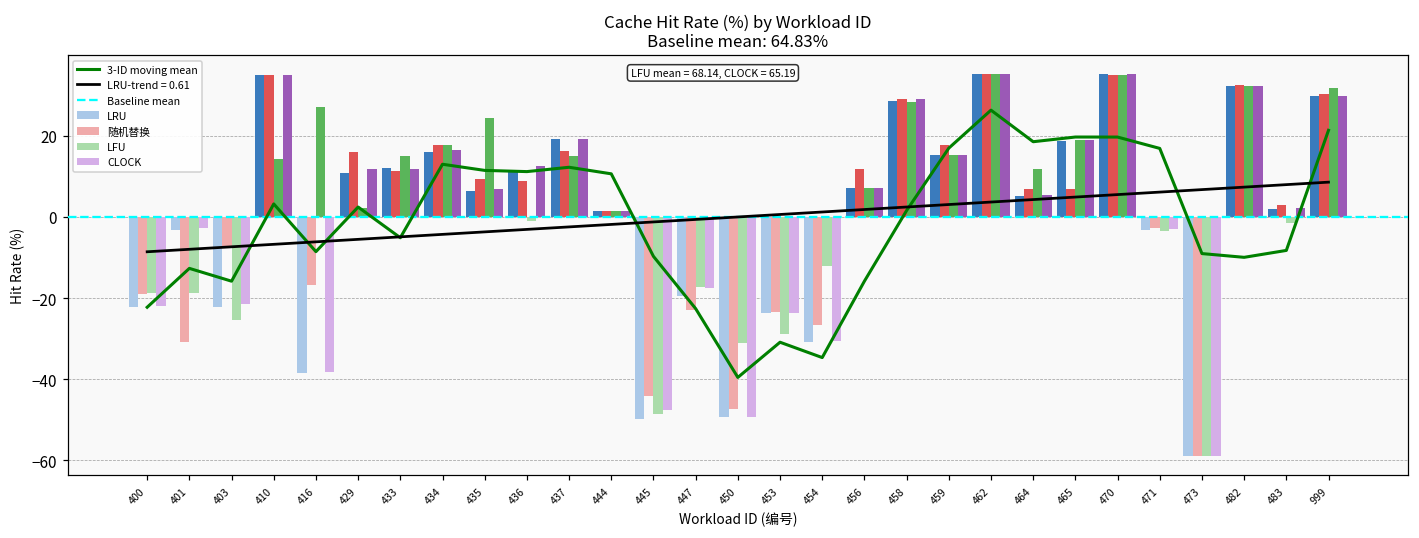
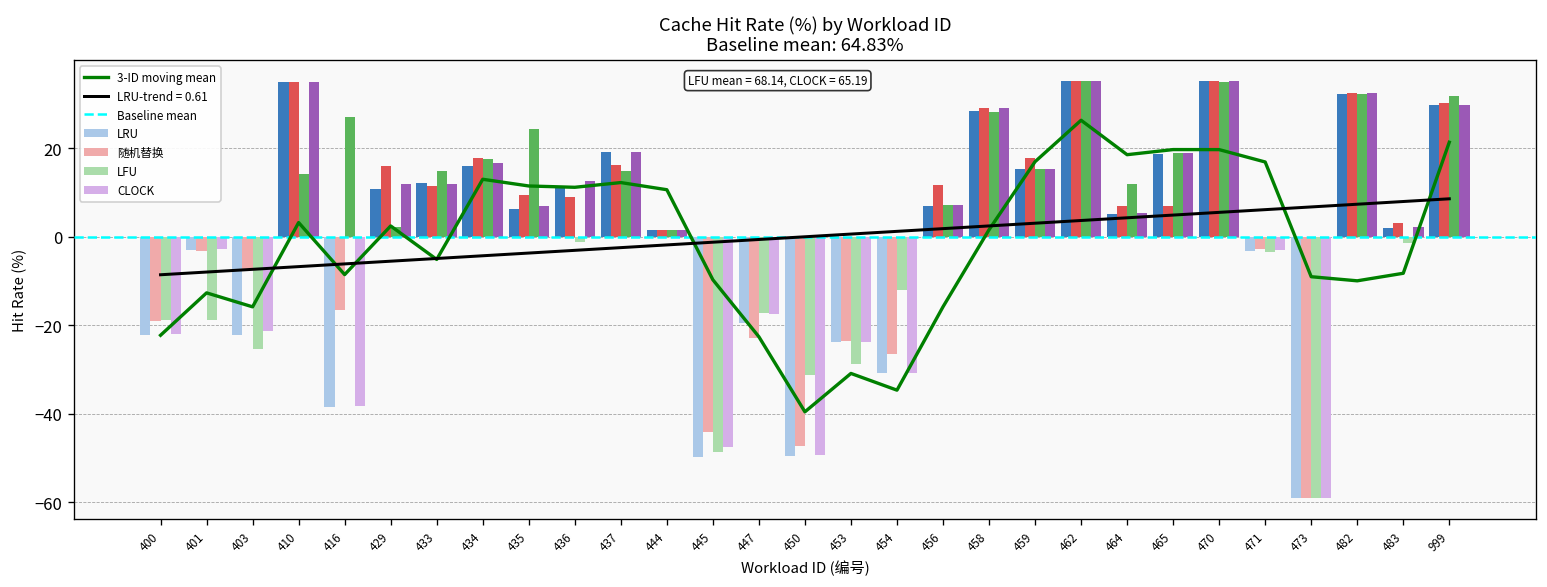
随机替换, 401: -31 -> -3
